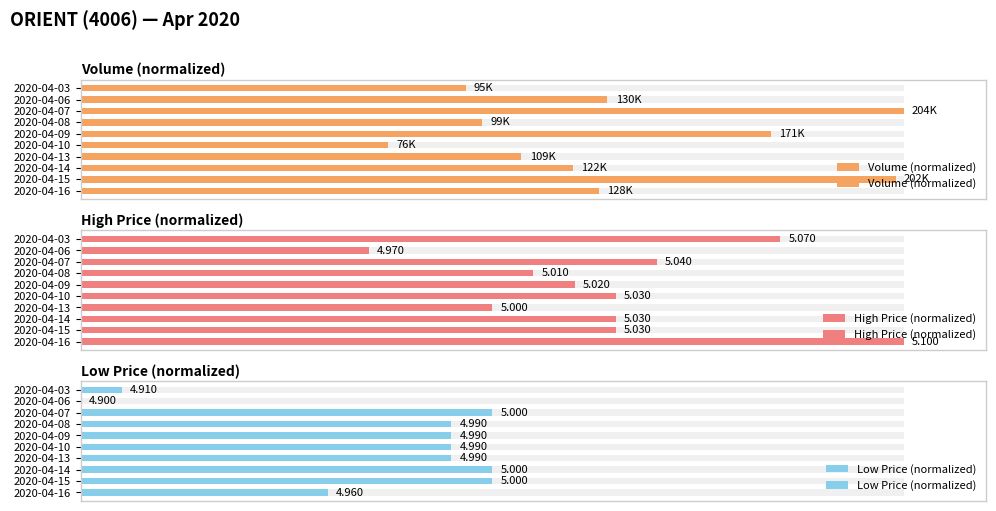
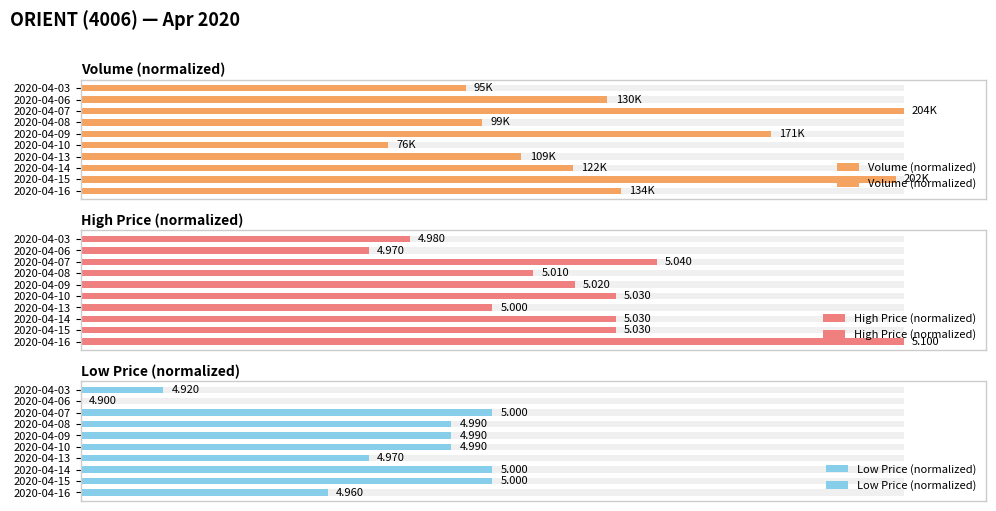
Volume (normalized), Volume (normalized), 2020-04-16: 128K -> 134K
High Price (normalized), High Price (normalized), 2020-04-03: 5.070 -> 4.980
Low Price (normalized), Low Price (normalized), 2020-04-03: 4.910 -> 4.920
Low Price (normalized), Low Price (normalized), 2020-04-13: 4.990 -> 4.970
